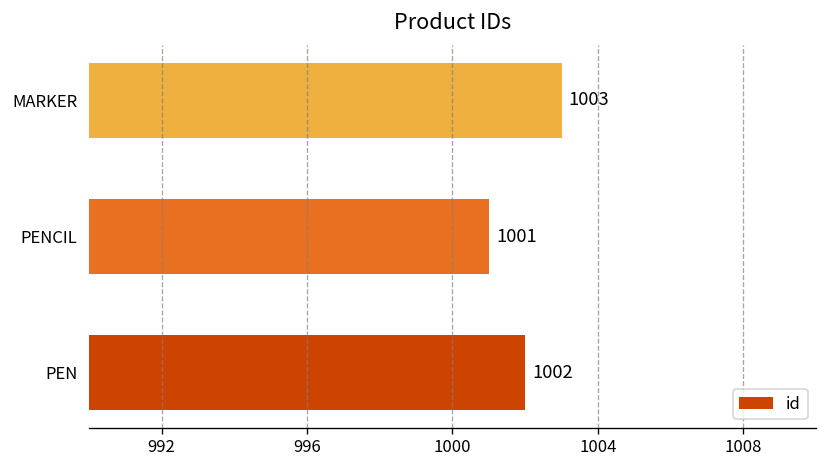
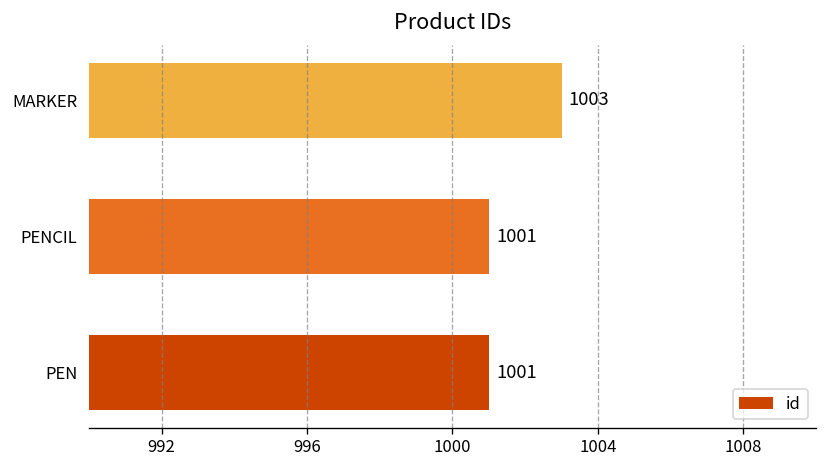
PEN: 1002 -> 1001
